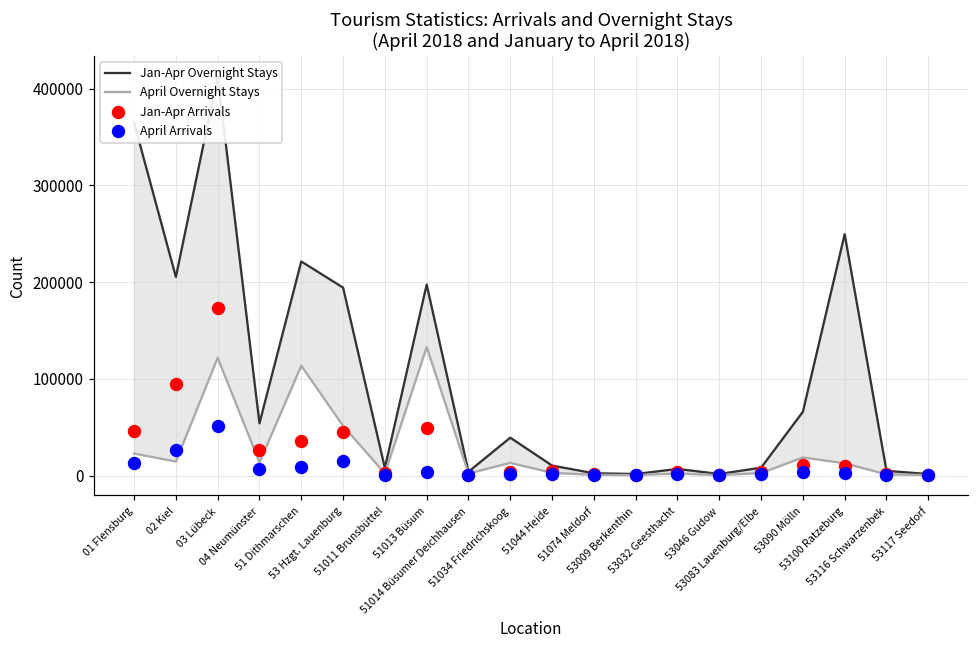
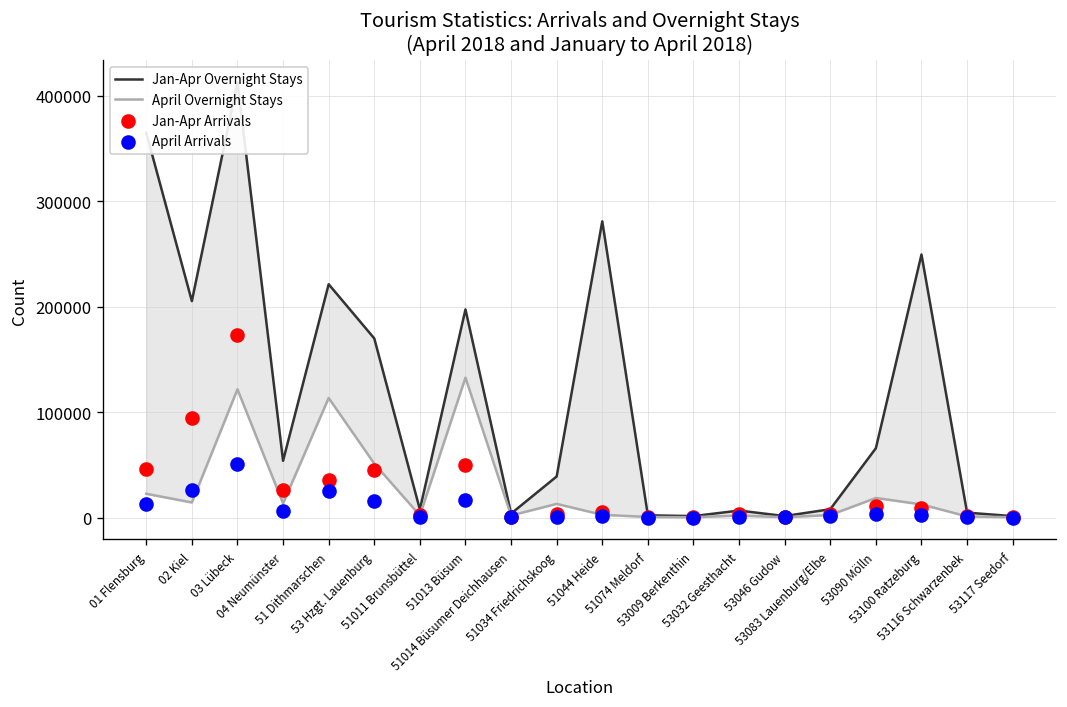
April Arrivals, 51 Dithmarschen: 10000 -> 30000
Jan-Apr Overnight Stays, 53 Hzgt. Lauenburg: 190000 -> 170000
April Arrivals, 51013 Büsum: 0 -> 20000
Jan-Apr Overnight Stays, 51044 Heide: 10000 -> 280000
